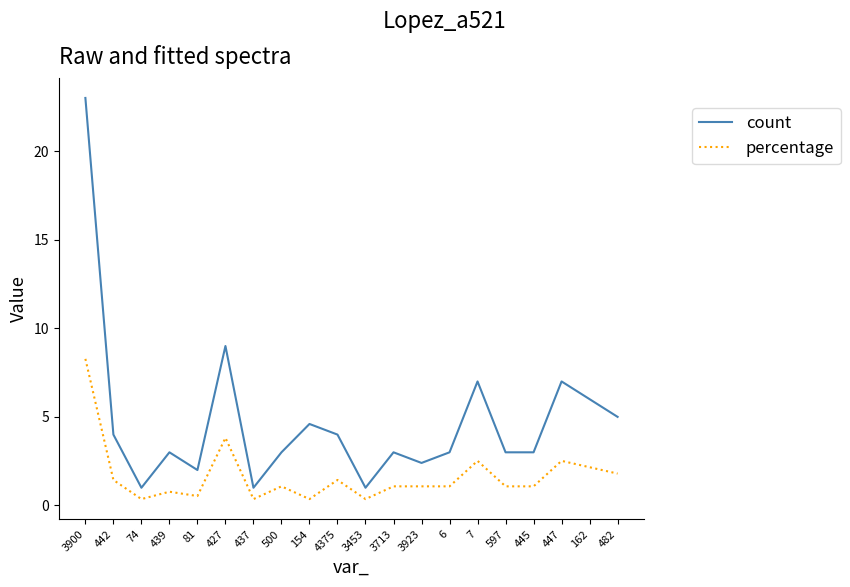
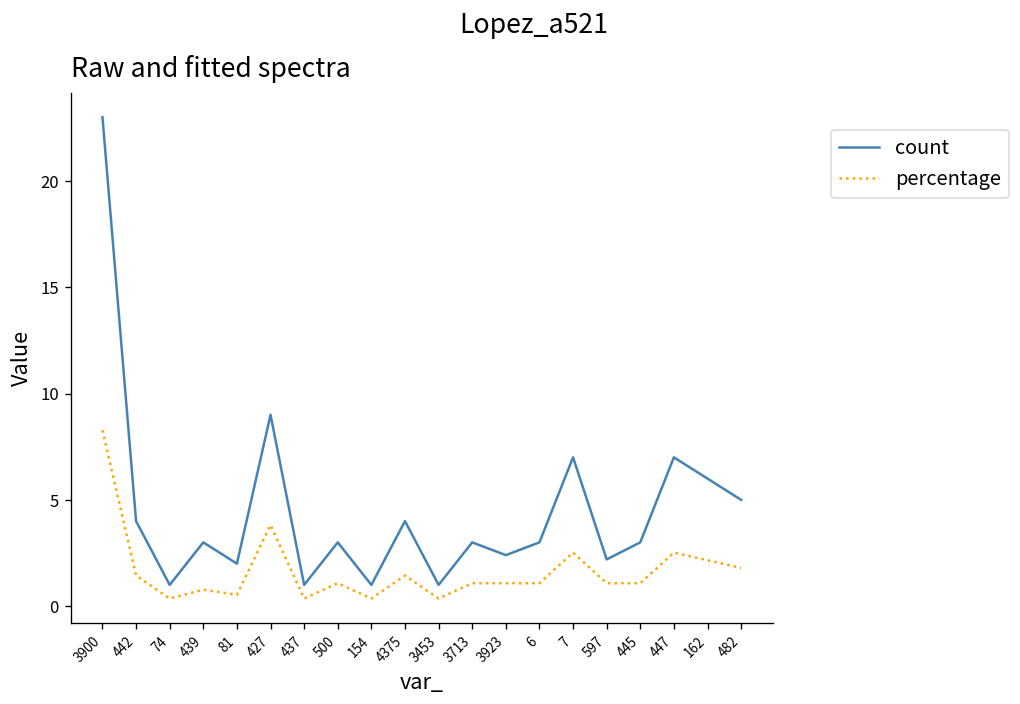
count, 154: 4.6 -> 1.0
count, 597: 3.0 -> 2.2
